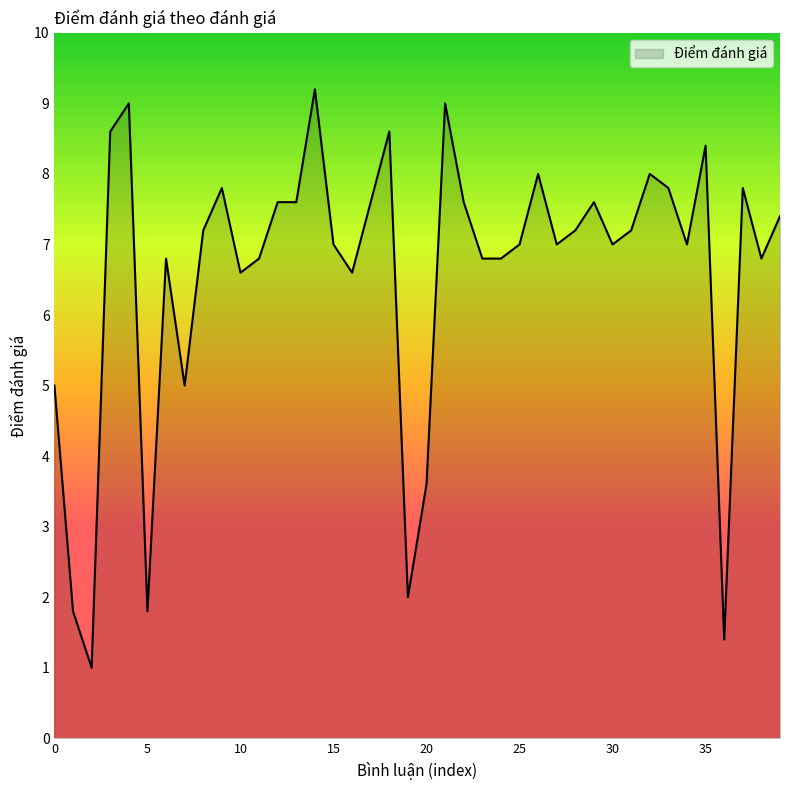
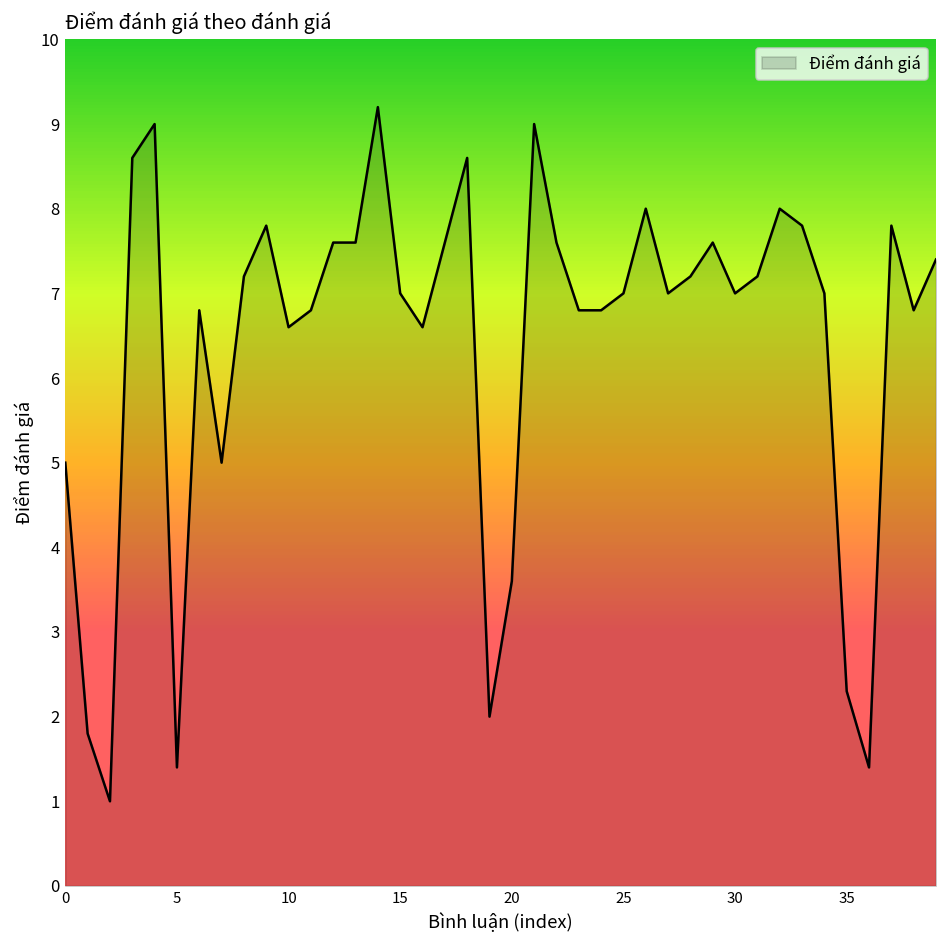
5: 1.8 -> 1.4
35: 8.4 -> 2.3
